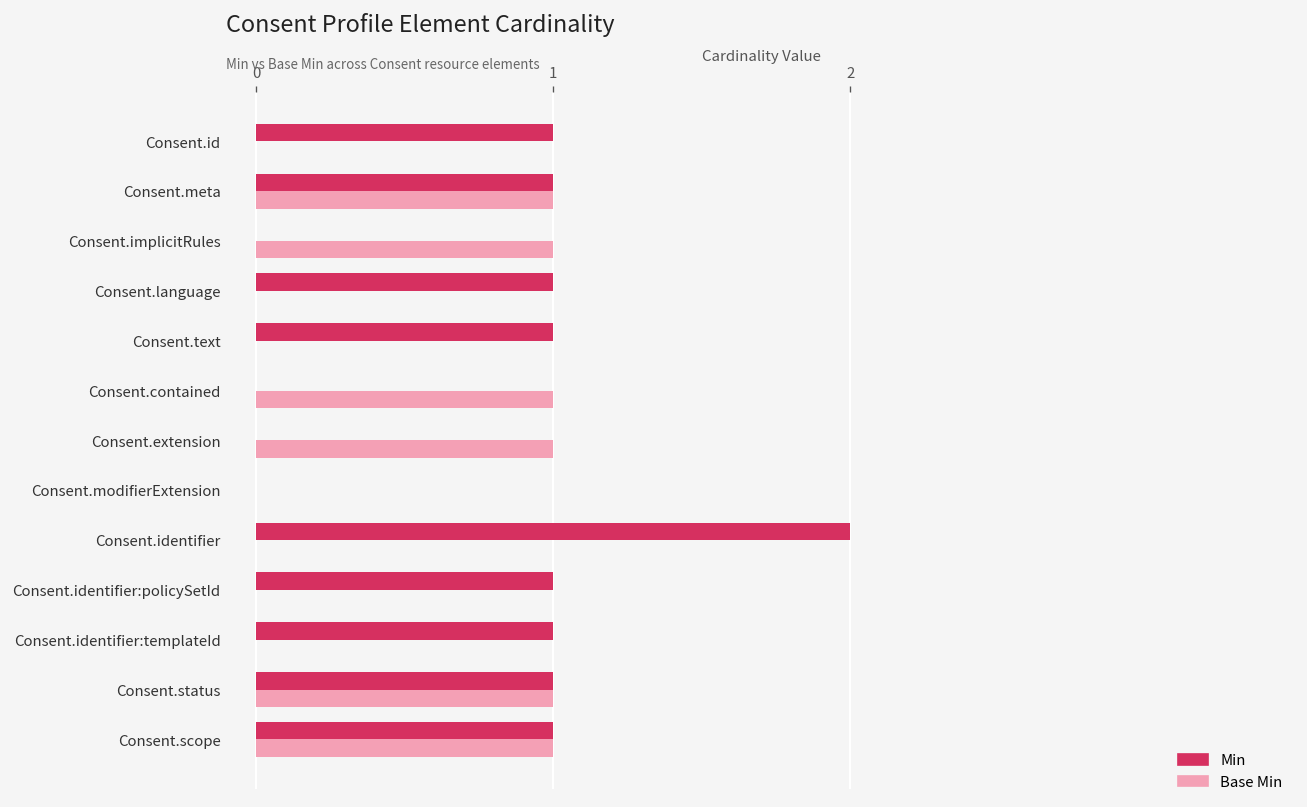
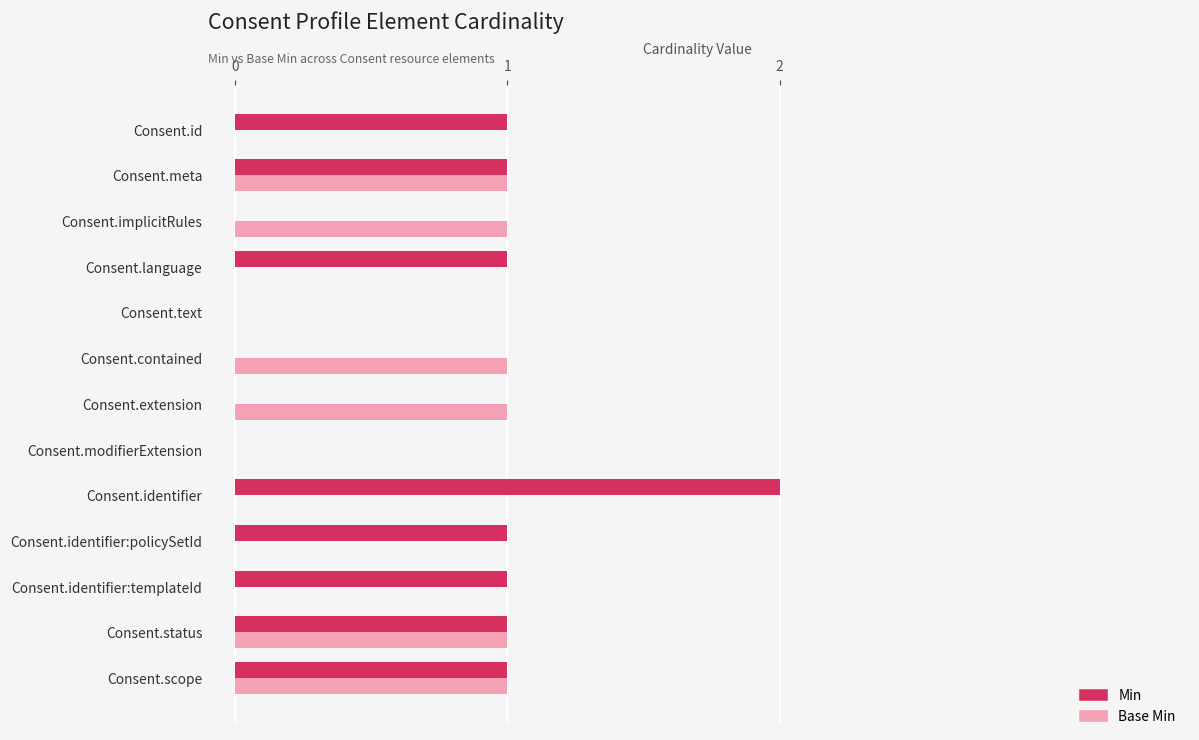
Min, Consent.text: 1 -> 0
